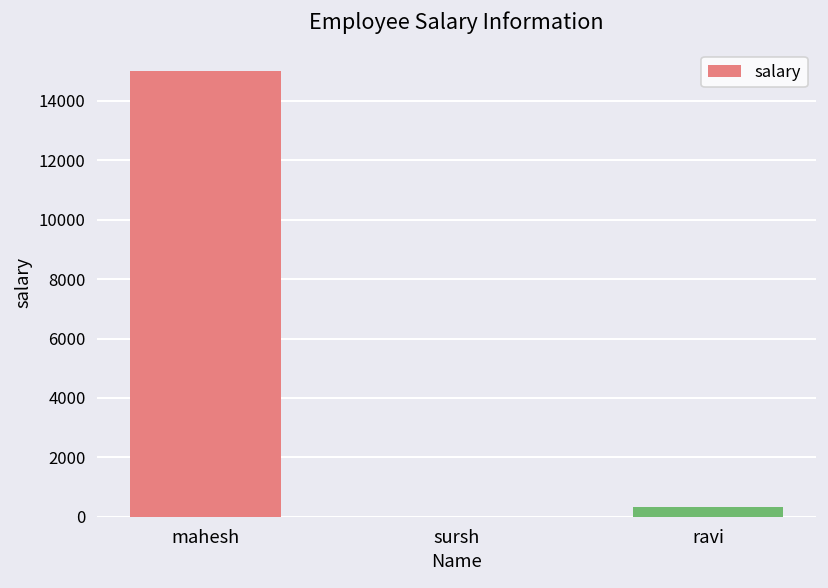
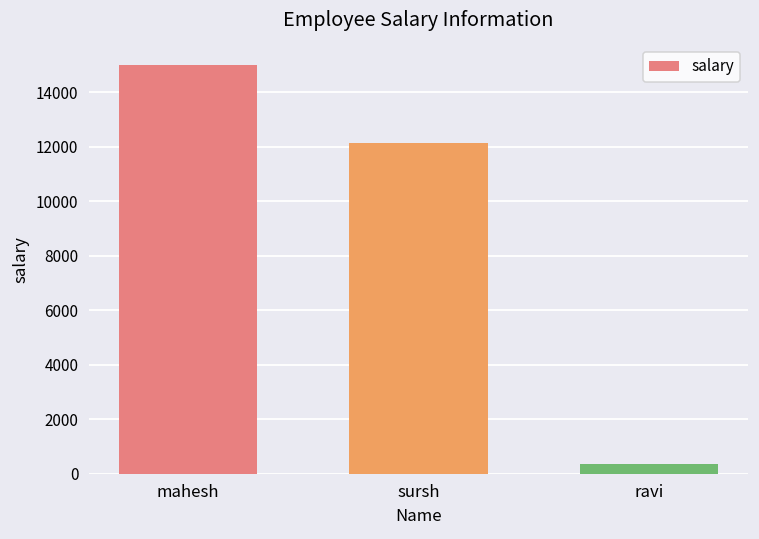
sursh: 0 -> 12200
